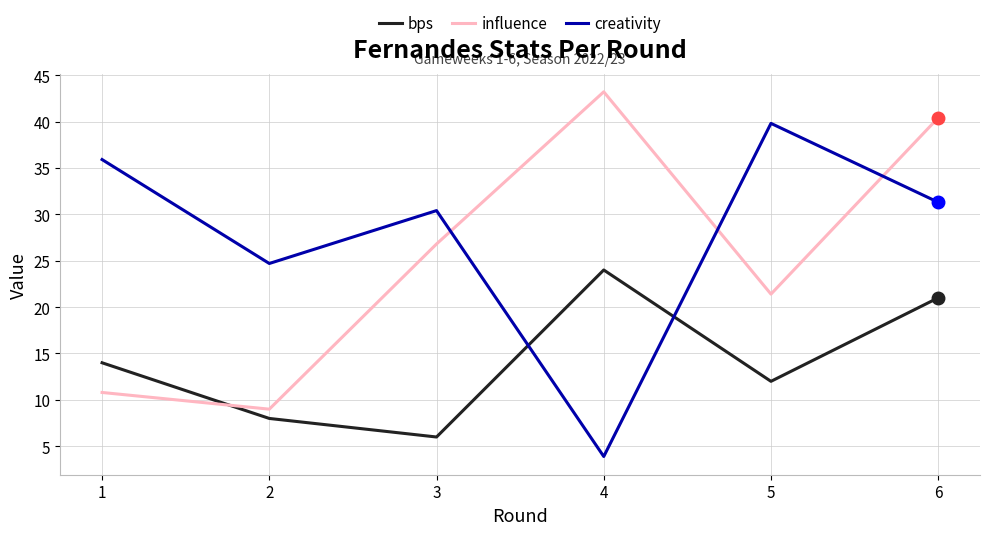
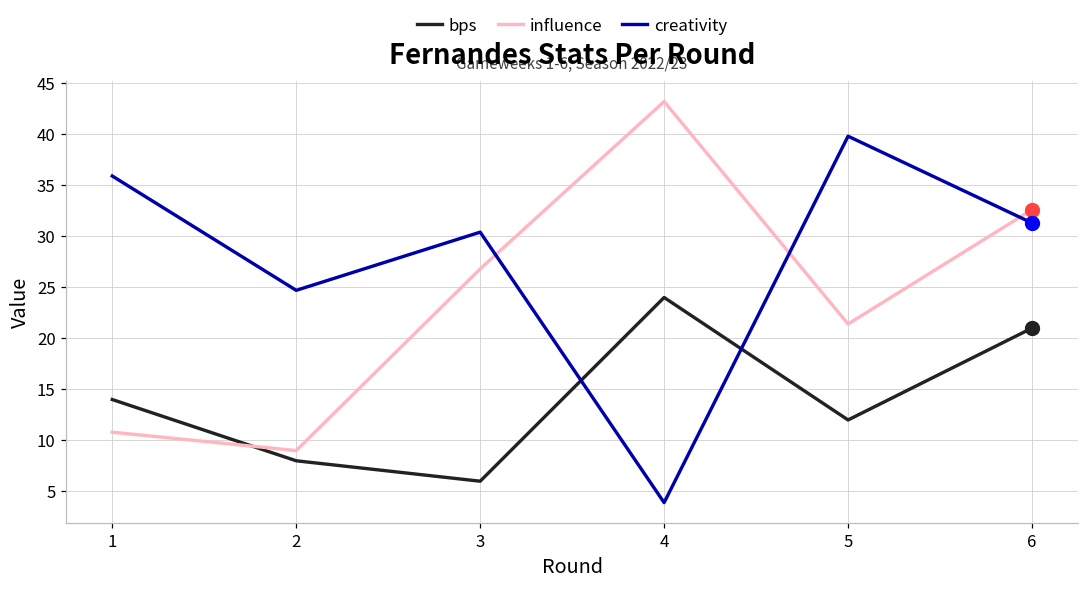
influence, 6: 40 -> 33
